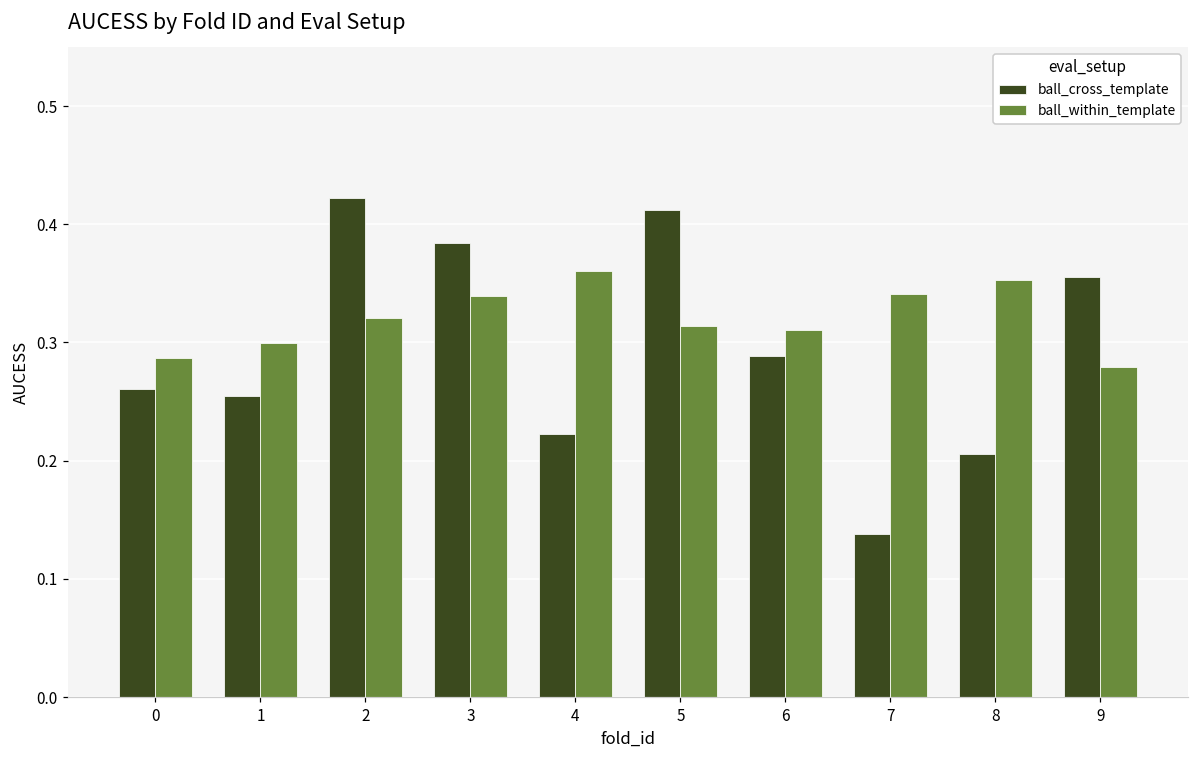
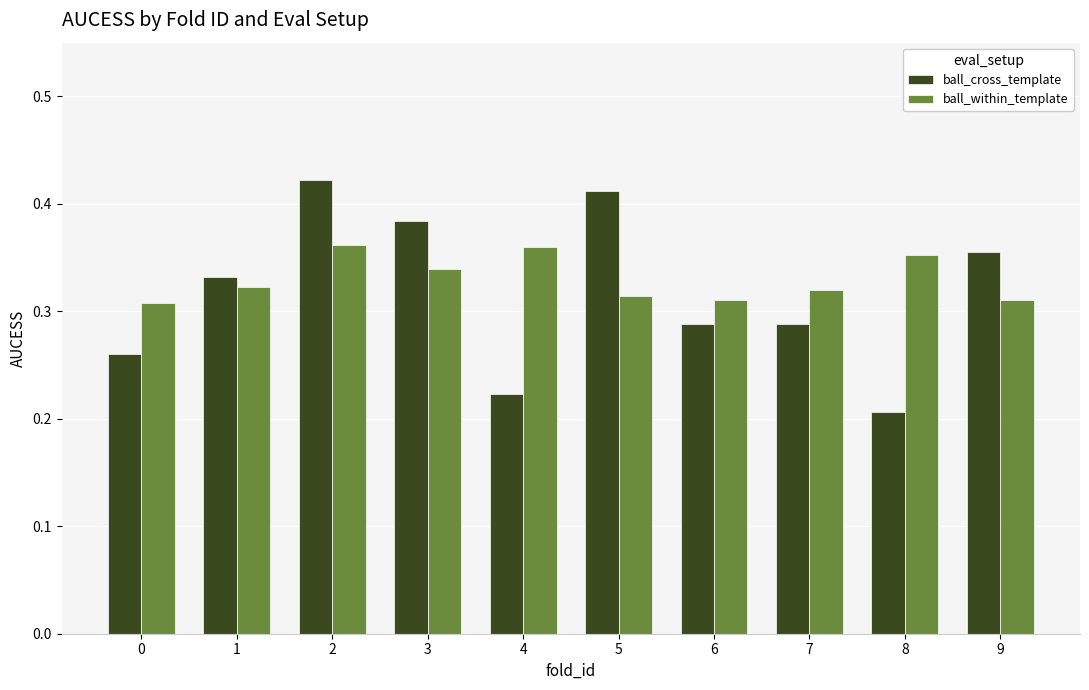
ball_within_template, 0: 0.287 -> 0.308
ball_cross_template, 1: 0.255 -> 0.332
ball_within_template, 1: 0.300 -> 0.322
ball_within_template, 2: 0.320 -> 0.362
ball_cross_template, 7: 0.138 -> 0.288
ball_within_template, 7: 0.341 -> 0.320
ball_within_template, 9: 0.280 -> 0.310
